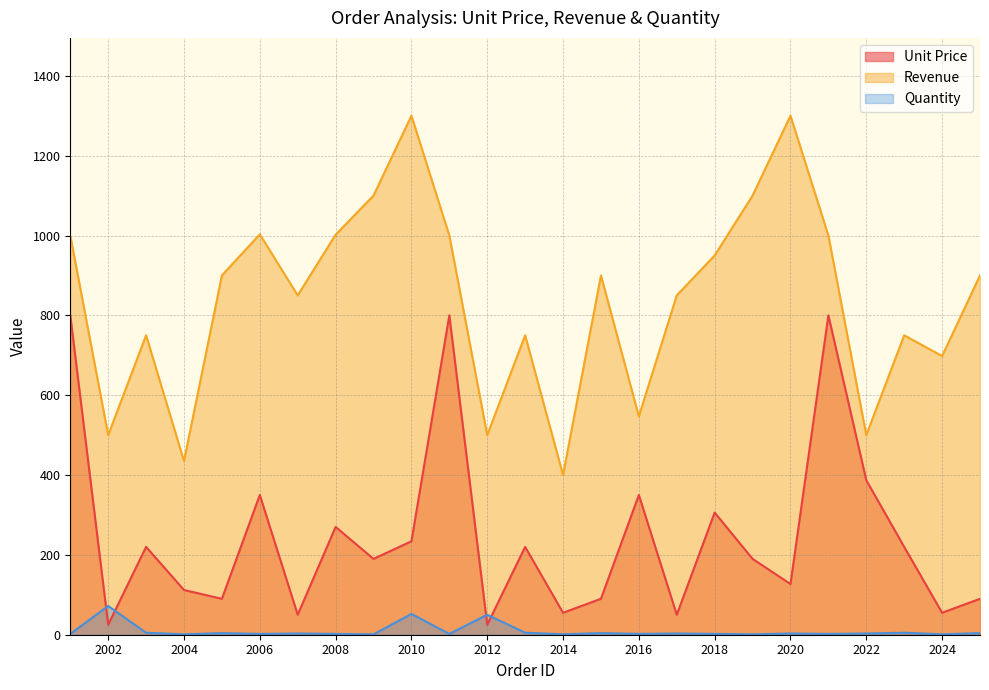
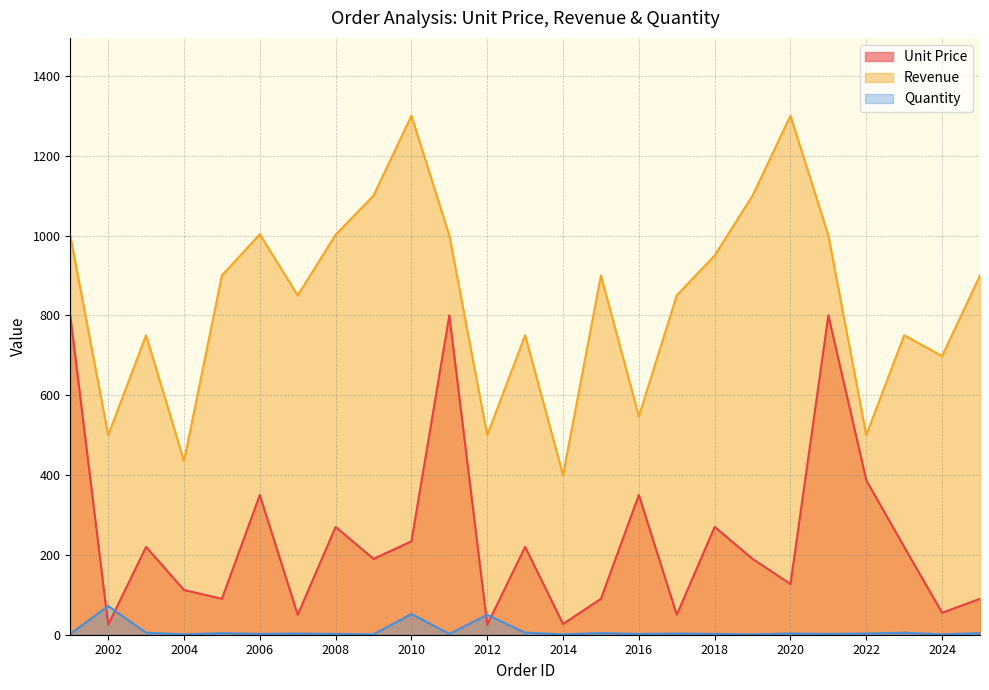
Unit Price, 2014: 60 -> 30
Unit Price, 2018: 310 -> 270
